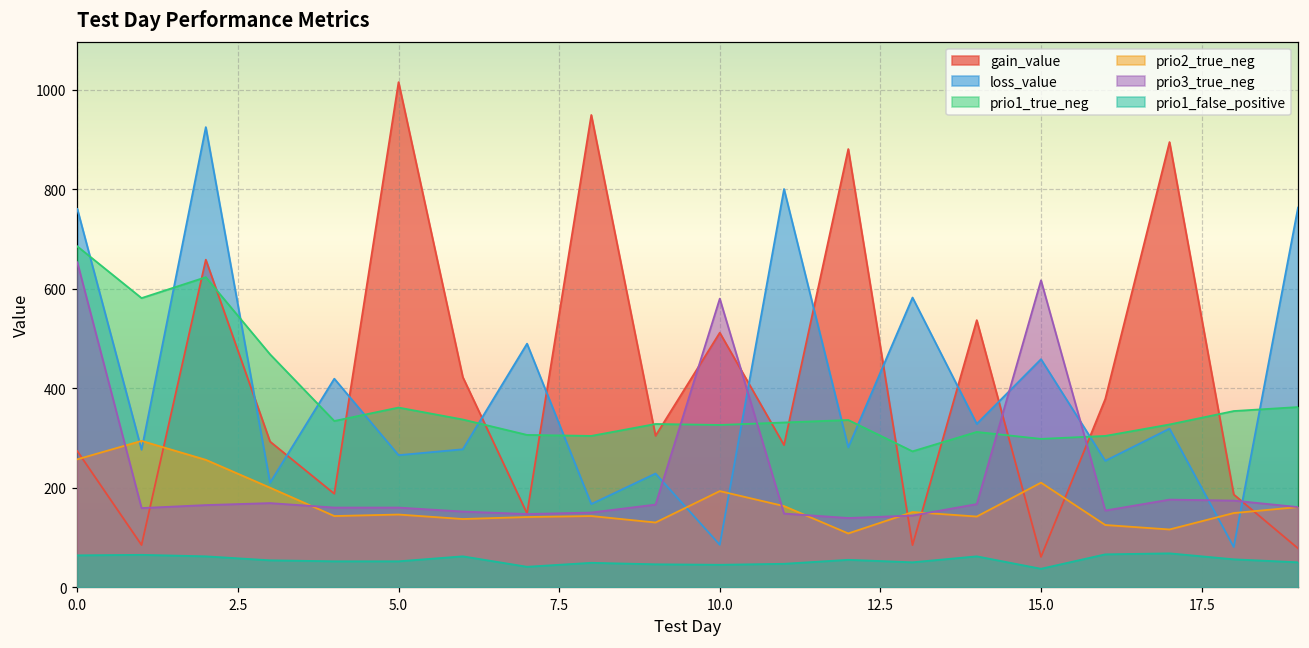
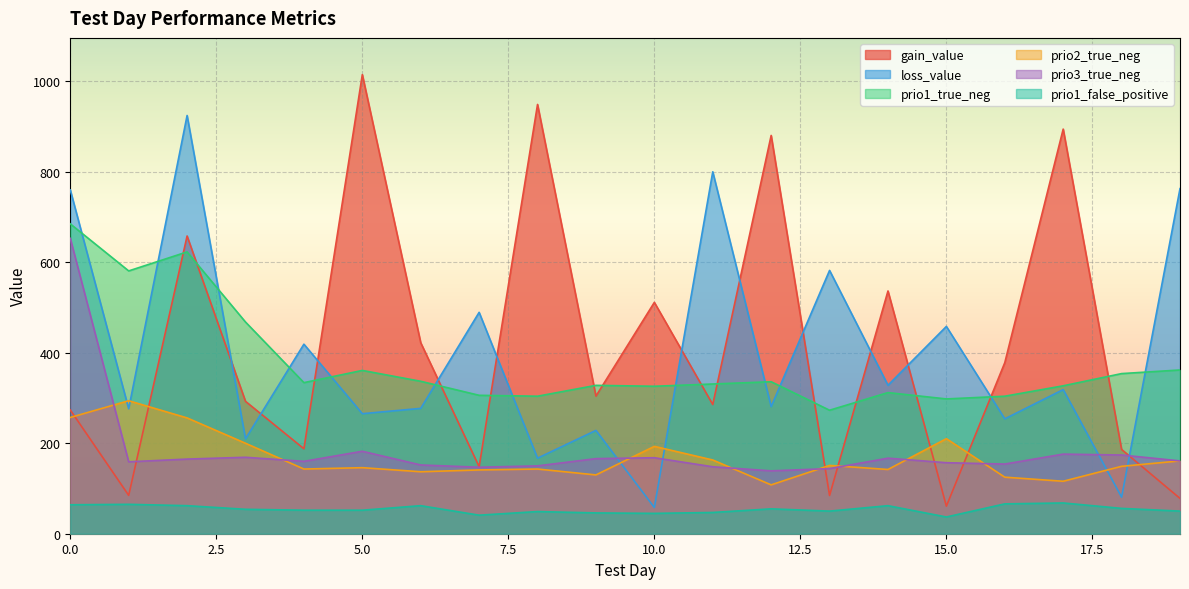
prio3_true_neg, 5.0: 160 -> 180
loss_value, 10.0: 90 -> 60
prio3_true_neg, 10.0: 580 -> 170
prio3_true_neg, 15.0: 620 -> 160
